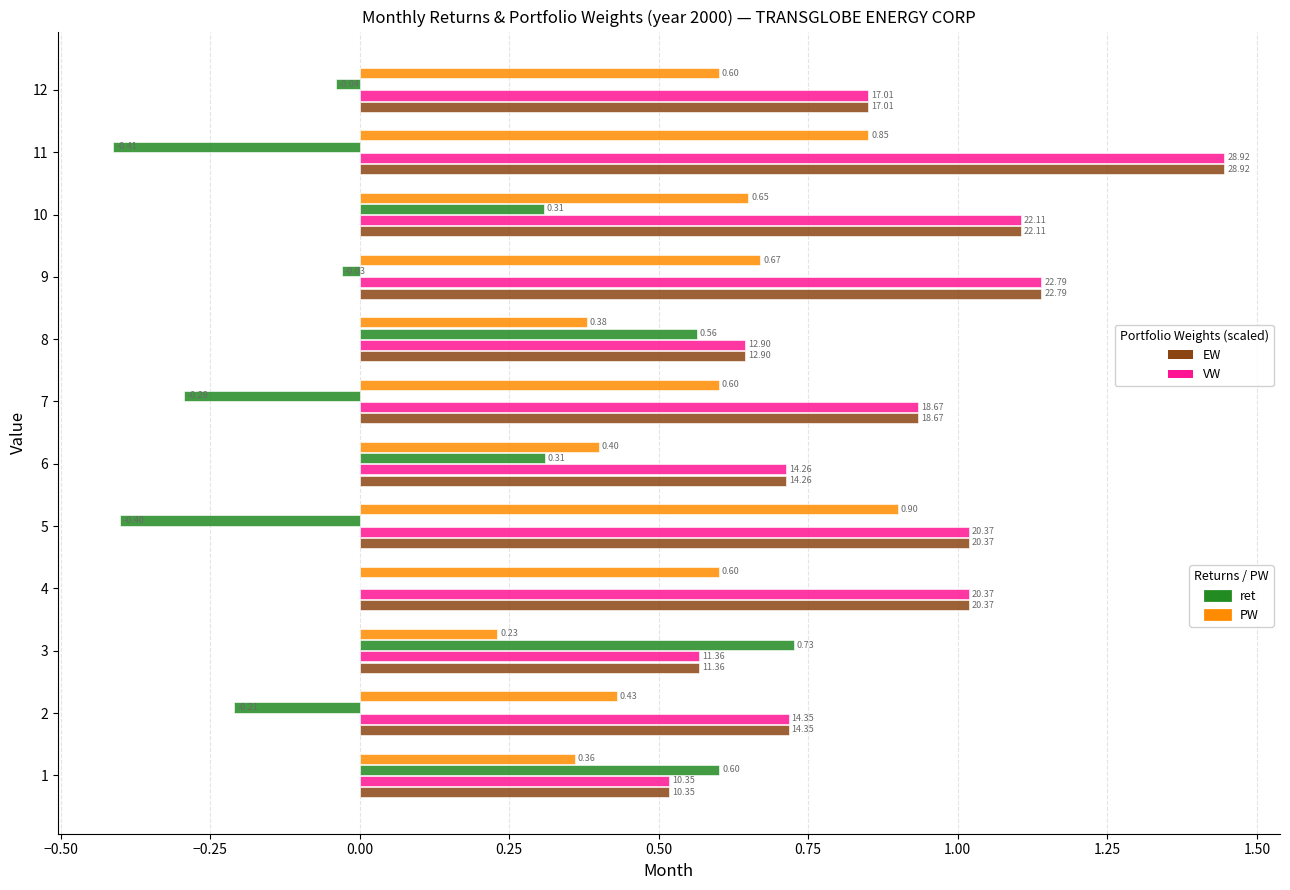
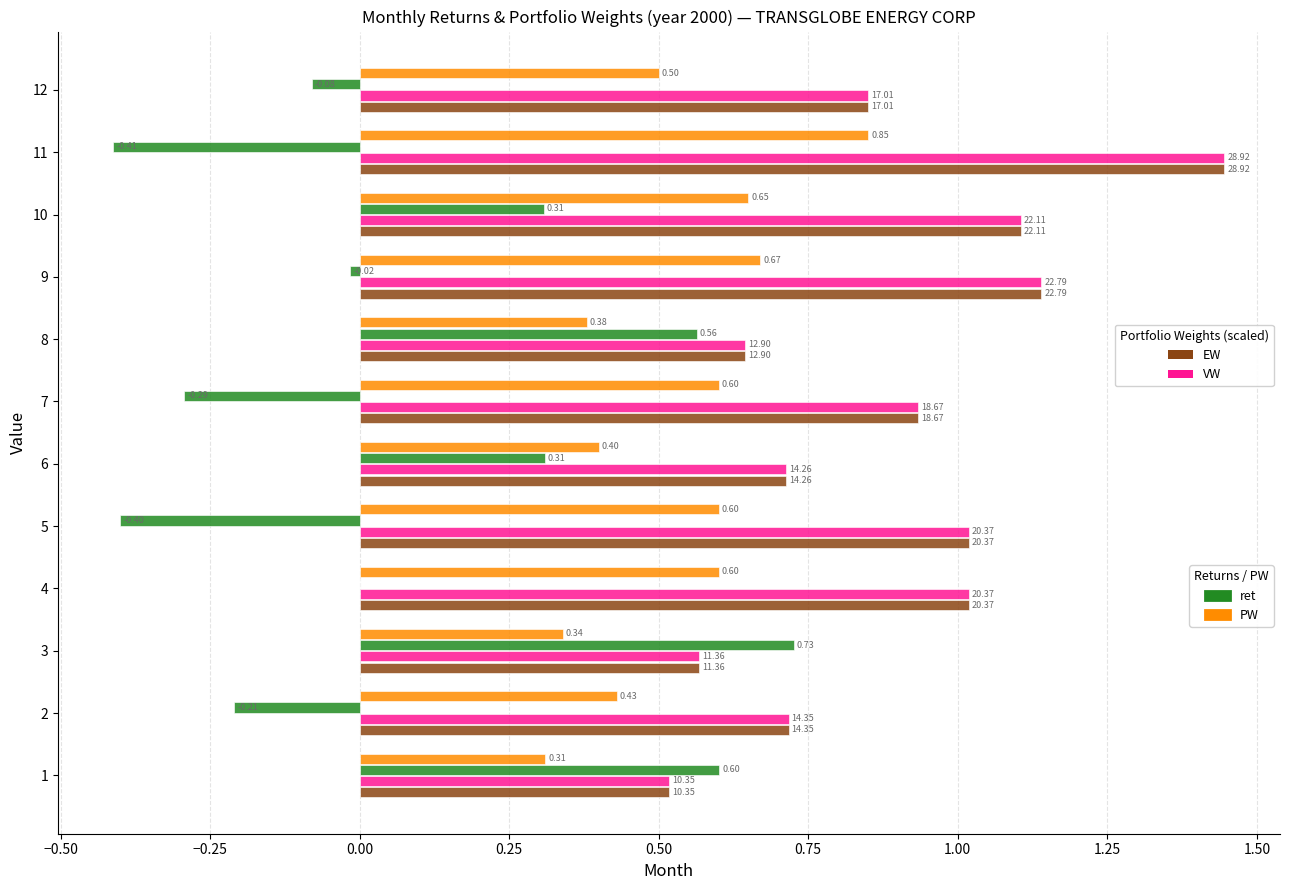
PW, 12: 0.60 -> 0.50
ret, 12: -0.04 -> -0.08
ret, 9: -0.03 -> -0.02
PW, 5: 0.90 -> 0.60
PW, 3: 0.23 -> 0.34
PW, 1: 0.36 -> 0.31
